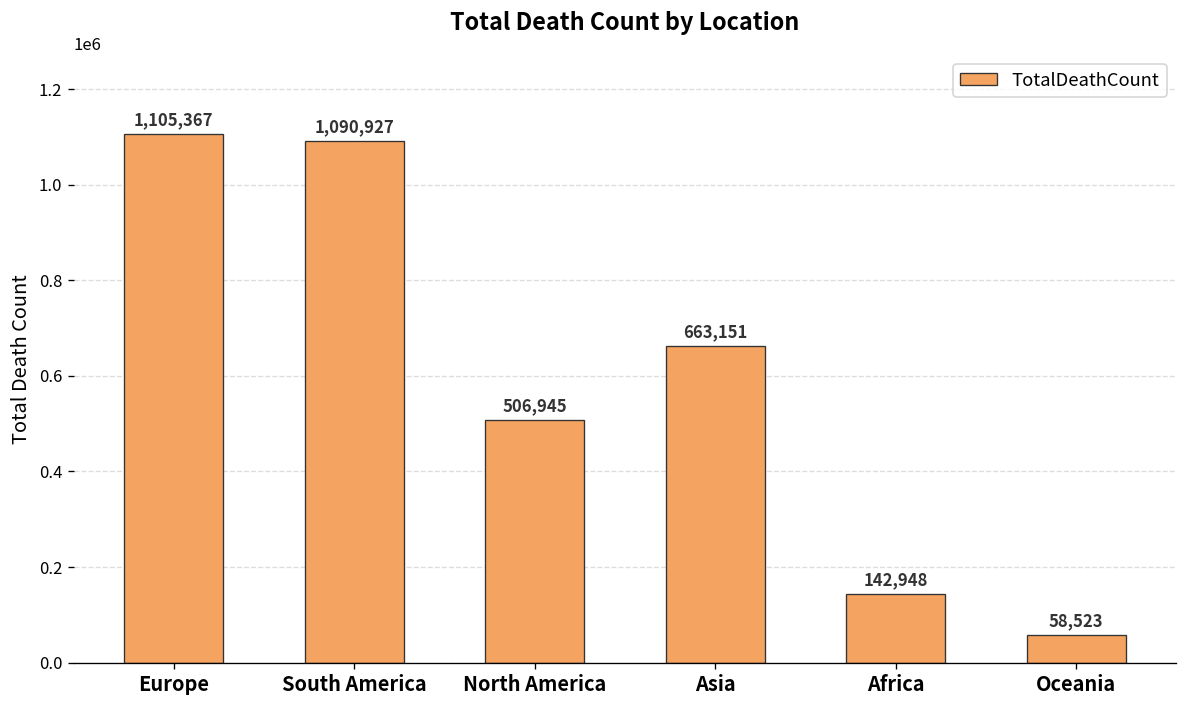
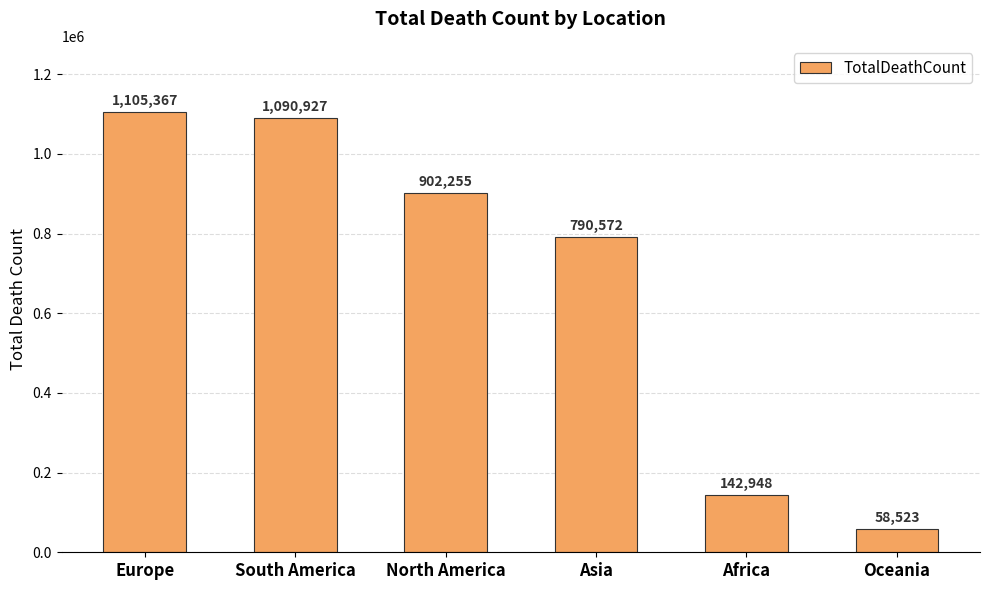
North America: 506,945 -> 902,255
Asia: 663,151 -> 790,572
